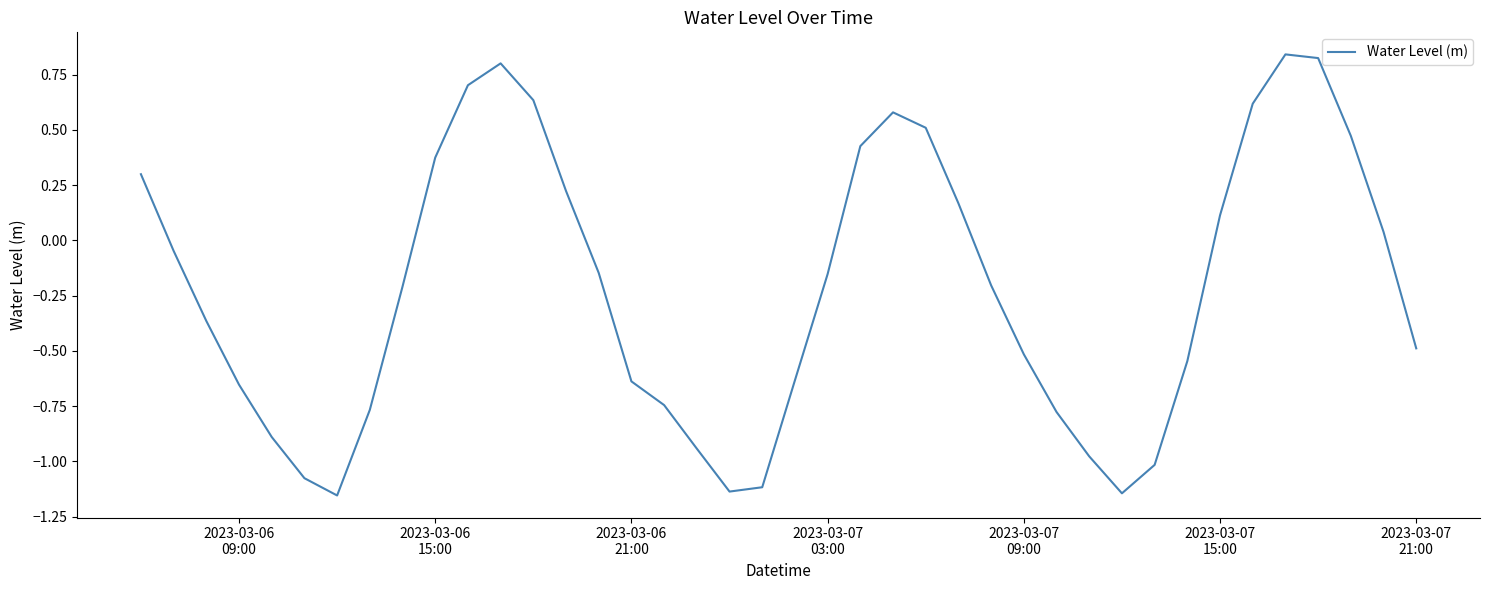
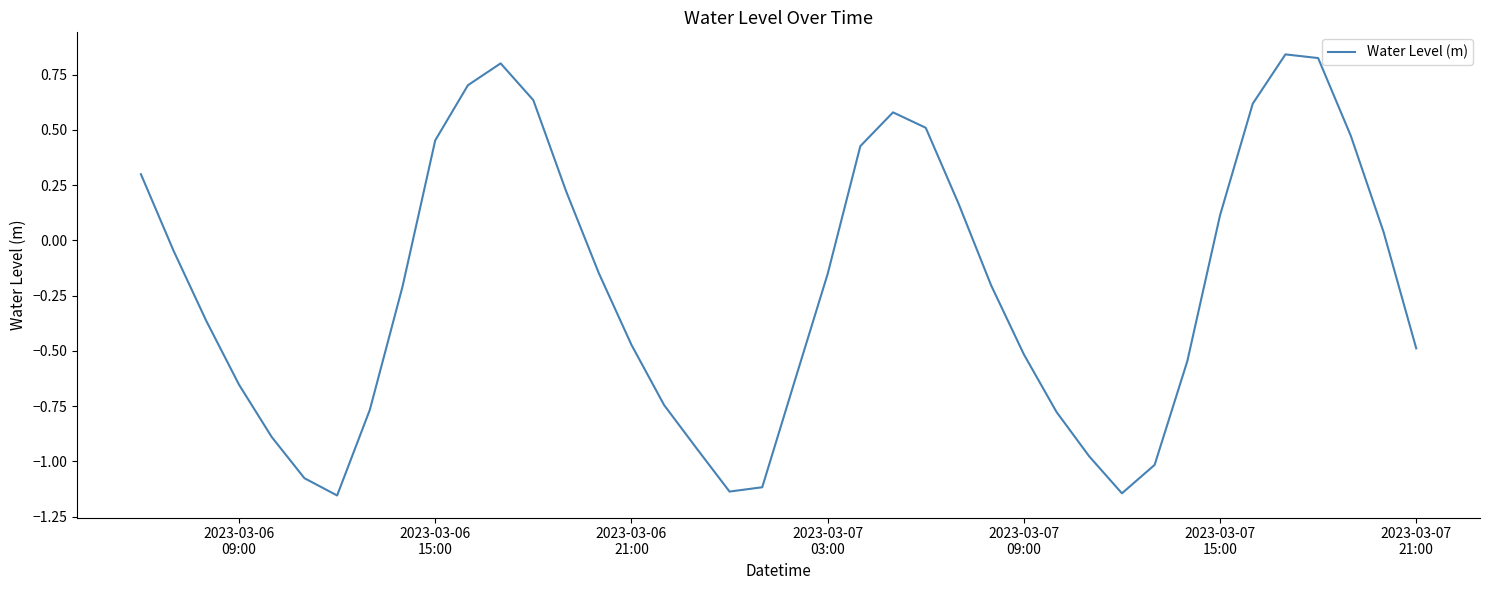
2023-03-06 15:00: 0.37 -> 0.45
2023-03-06 21:00: -0.64 -> -0.47
